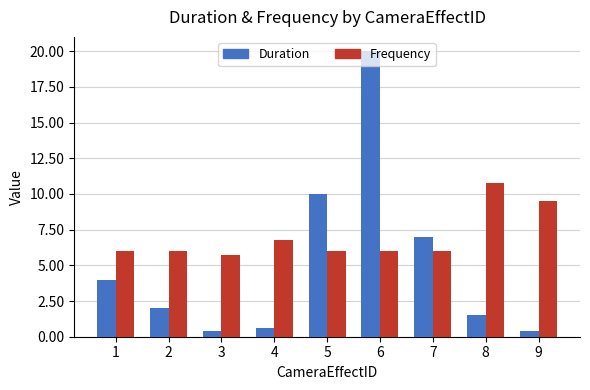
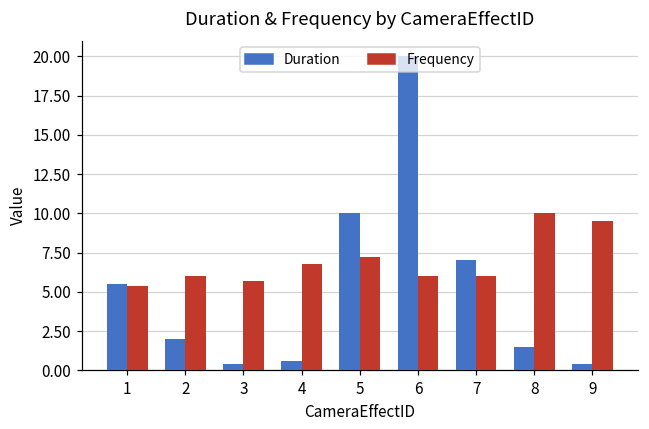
Duration, 1: 4.0 -> 5.5
Frequency, 1: 6.0 -> 5.4
Frequency, 5: 6.0 -> 7.2
Frequency, 8: 10.8 -> 10.0
